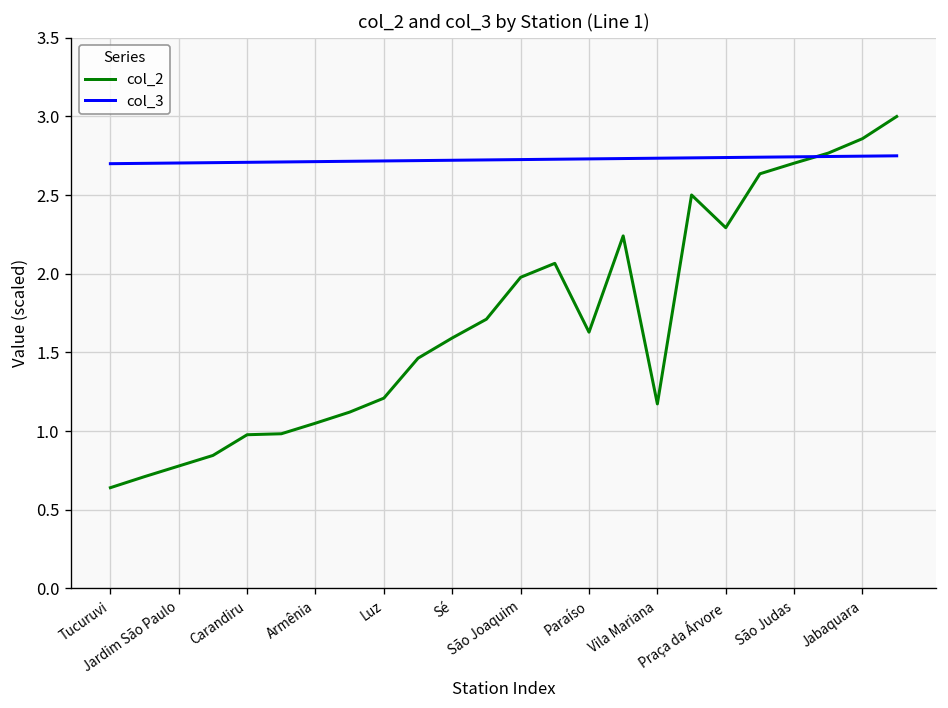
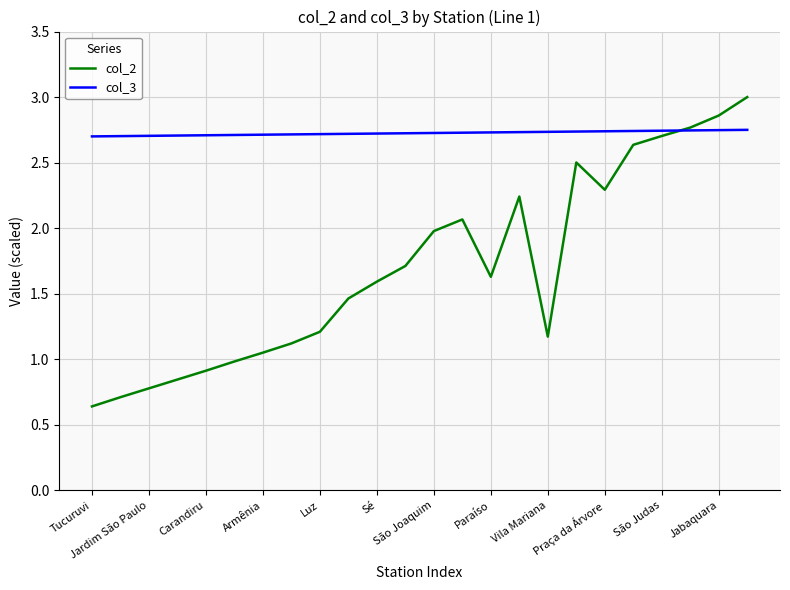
col_2, Carandiru: 0.98 -> 0.91
